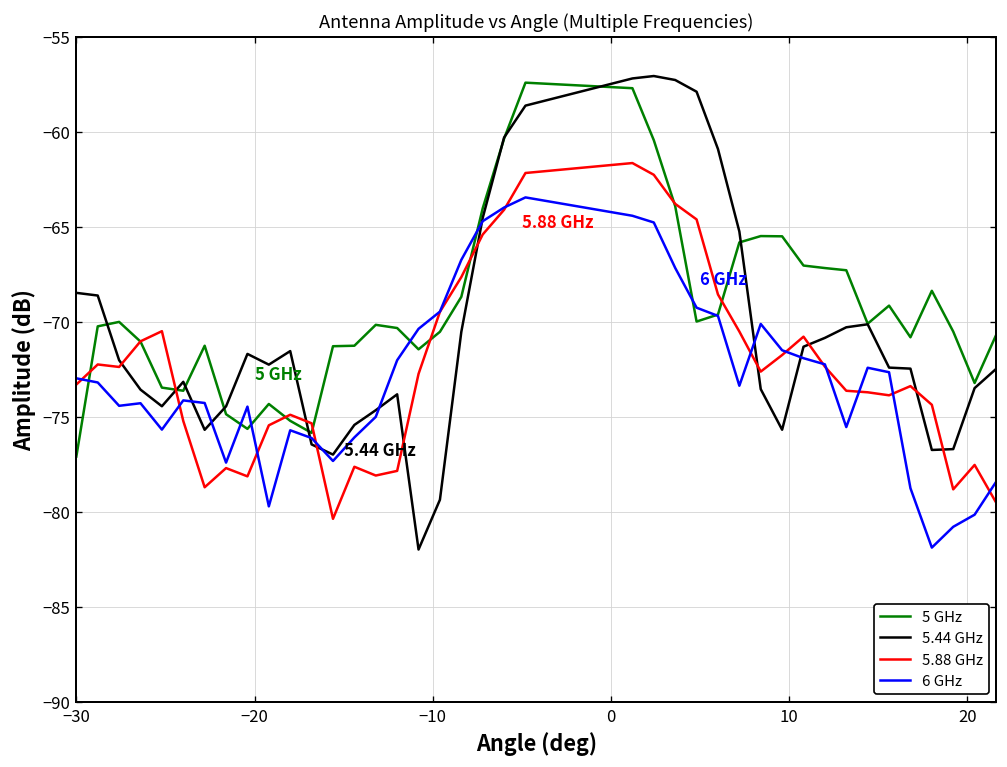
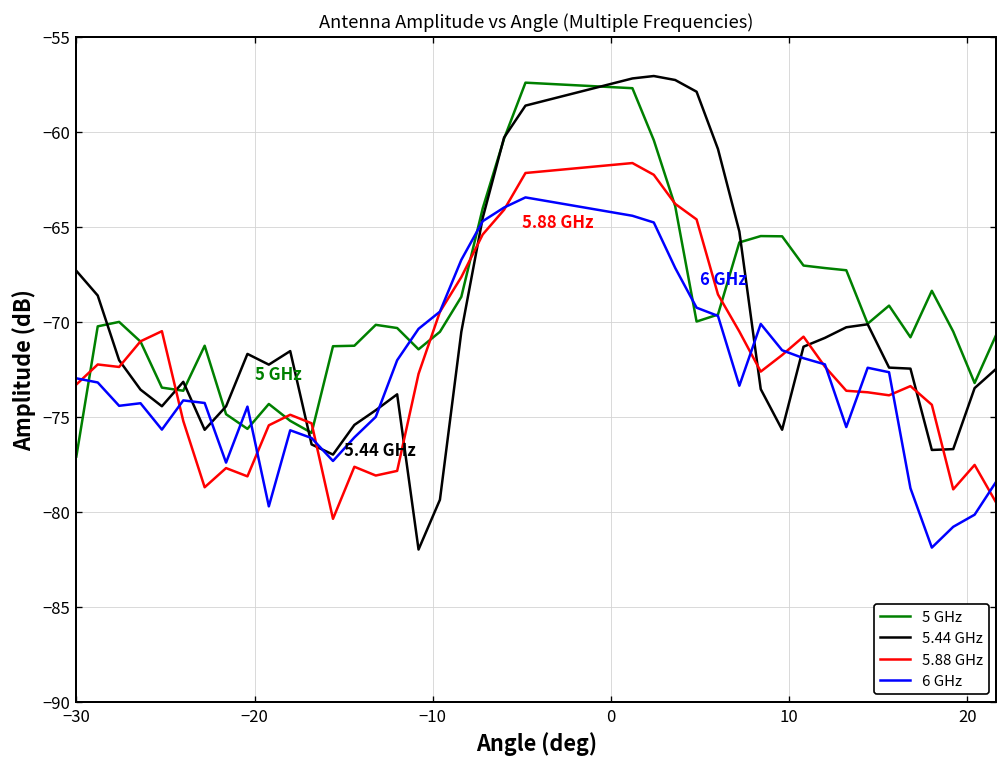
5.44 GHz, −30: -68.5 -> -67.3
